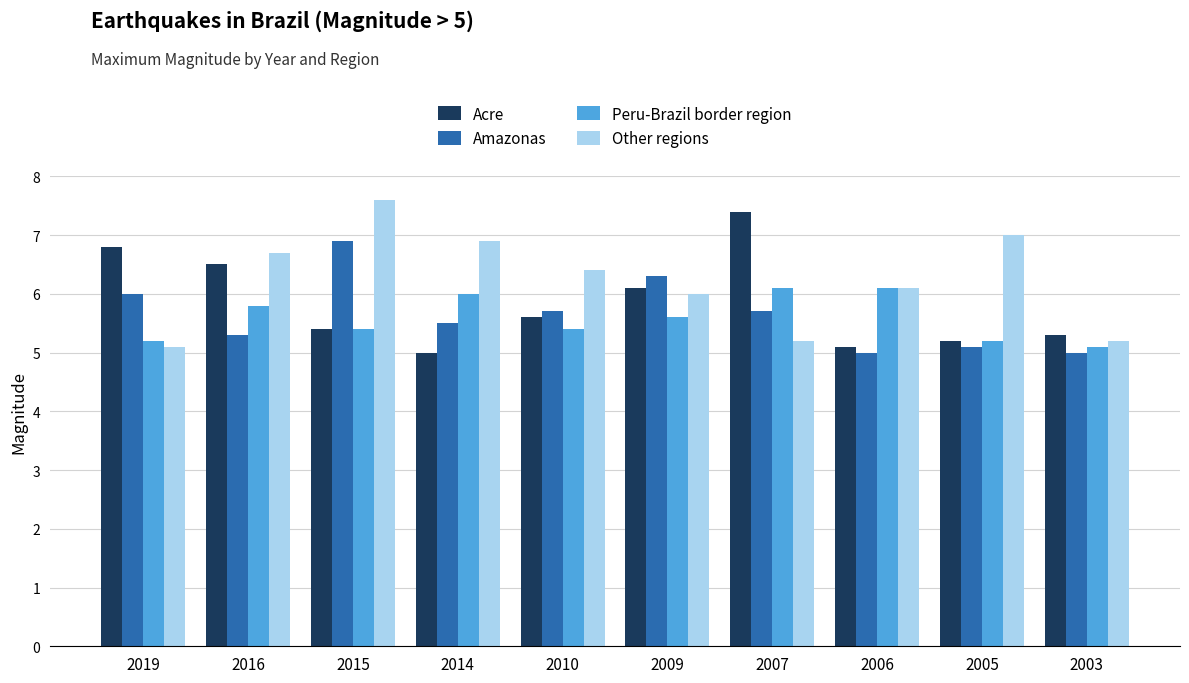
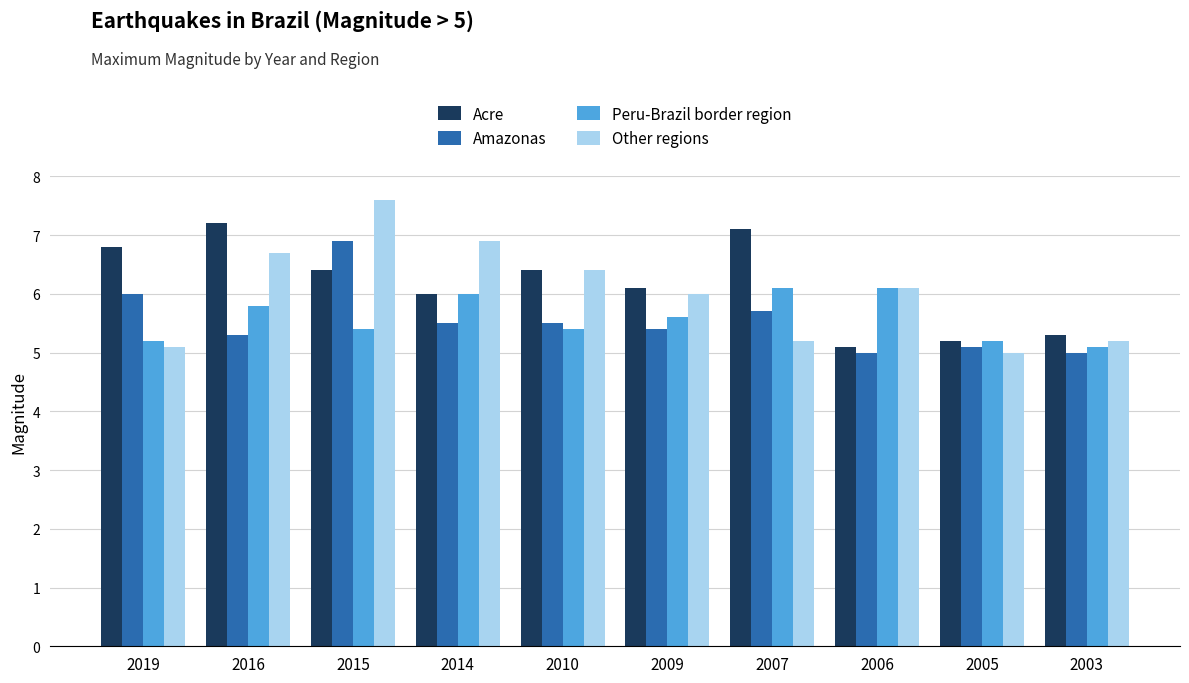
Acre, 2016: 6.5 -> 7.2
Acre, 2015: 5.4 -> 6.4
Acre, 2014: 5 -> 6
Acre, 2010: 5.6 -> 6.4
Amazonas, 2010: 5.7 -> 5.5
Amazonas, 2009: 6.3 -> 5.4
Acre, 2007: 7.4 -> 7.1
Other regions, 2005: 7 -> 5
